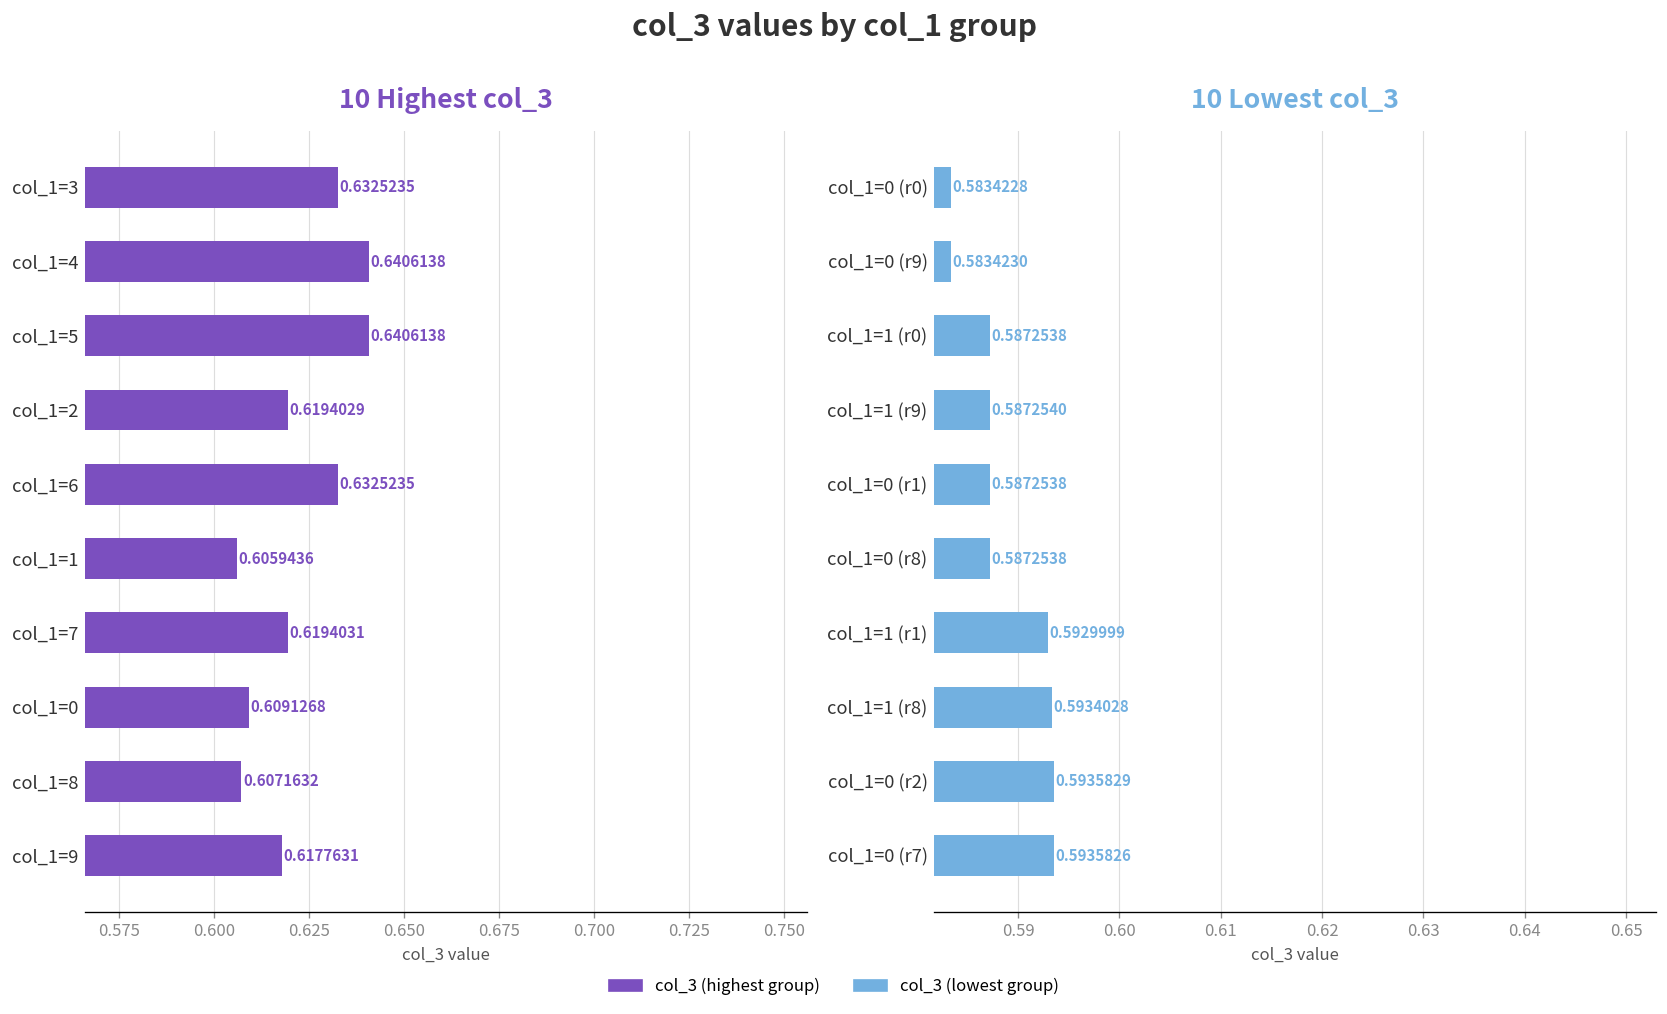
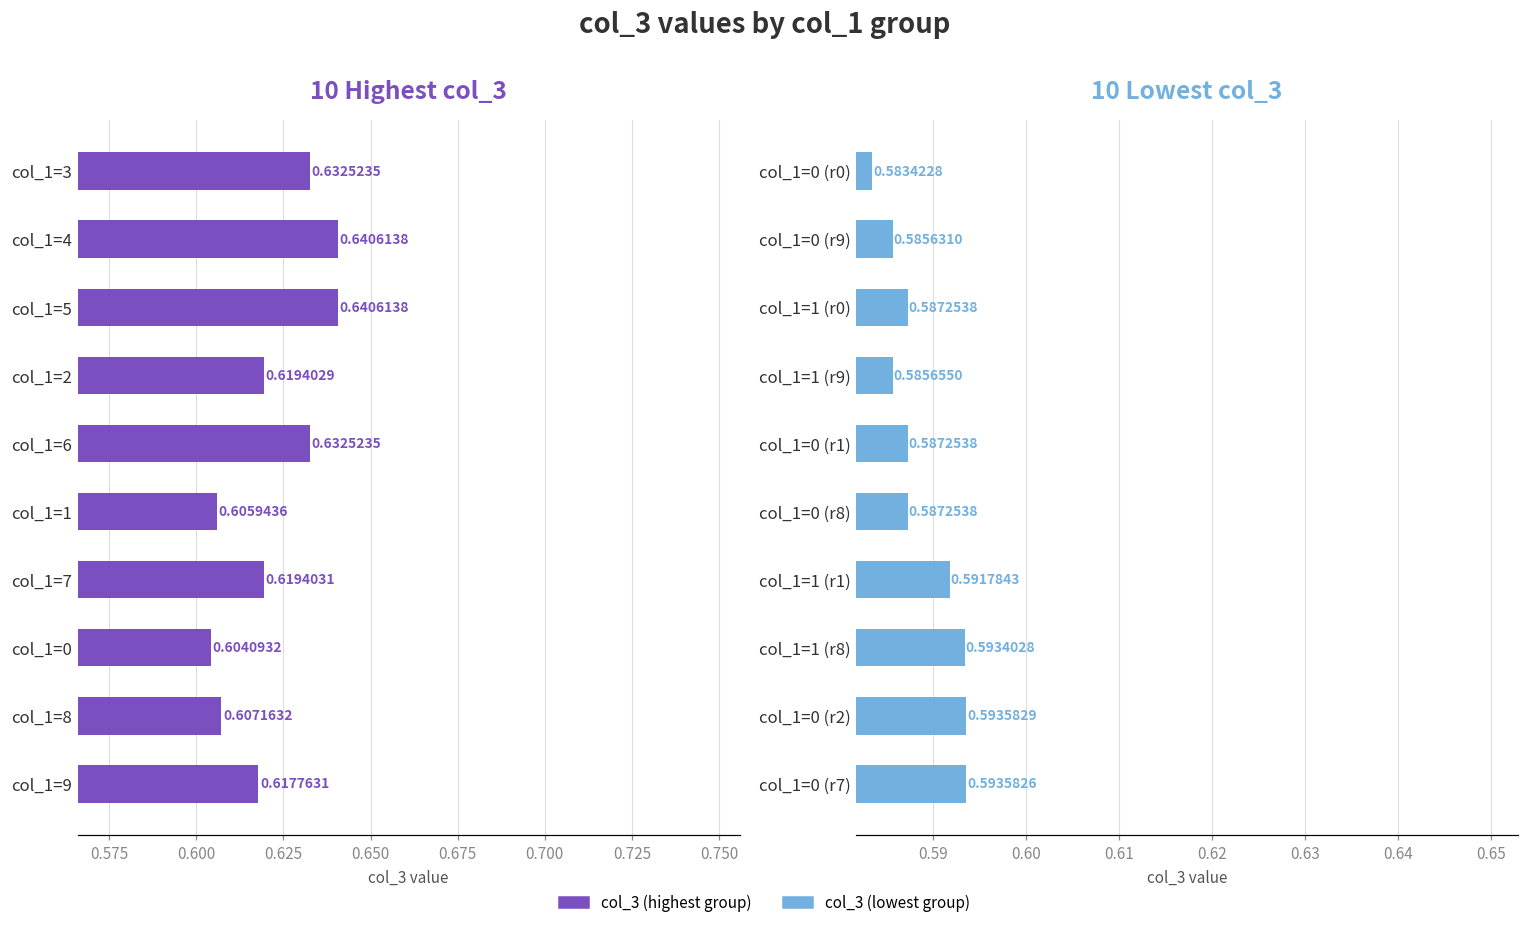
10 Highest col_3, col_1=0: 0.6091268 -> 0.6040932
10 Lowest col_3, col_1=0 (r9): 0.5834230 -> 0.5856310
10 Lowest col_3, col_1=1 (r9): 0.5872540 -> 0.5856550
10 Lowest col_3, col_1=1 (r1): 0.5929999 -> 0.5917843
